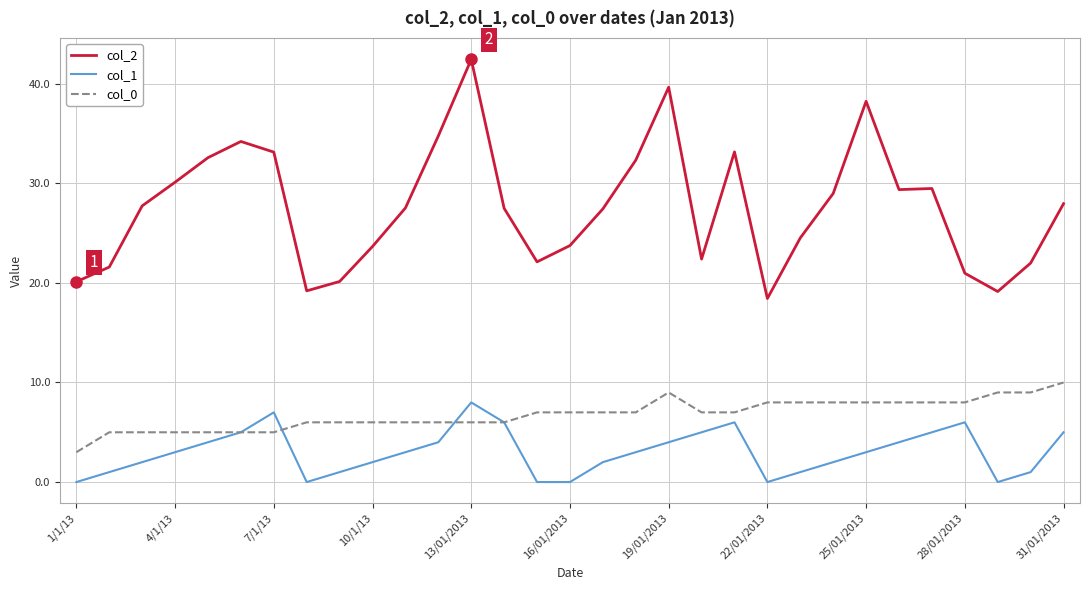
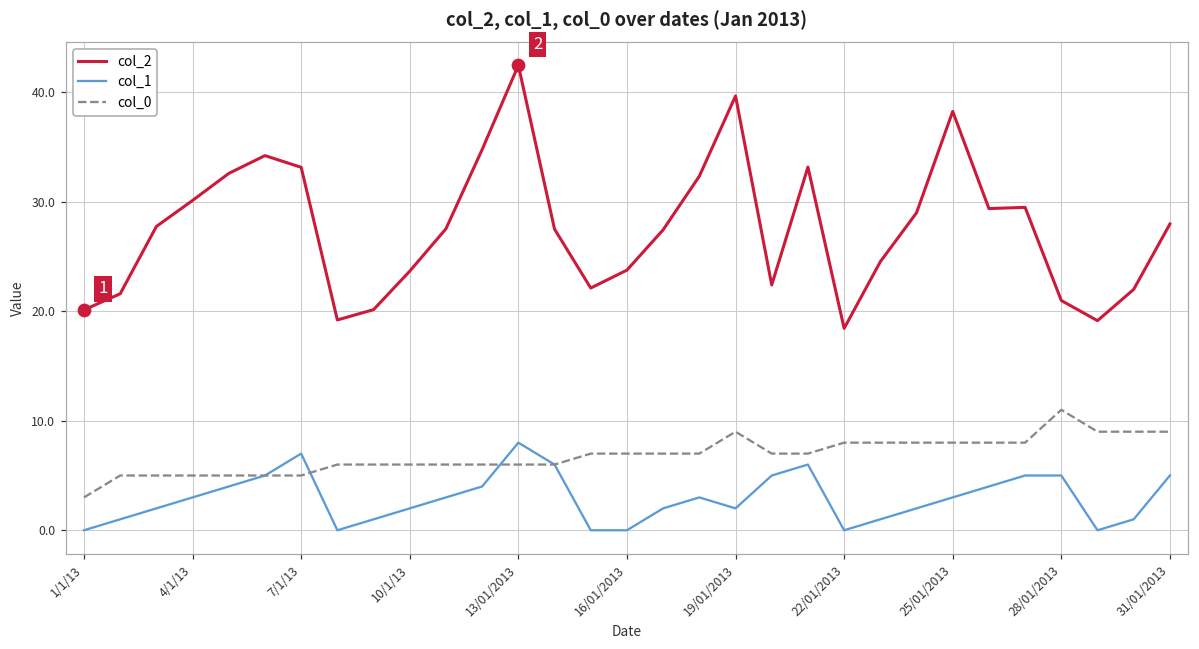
col_1, 19/01/2013: 4 -> 2
col_1, 28/01/2013: 6 -> 5
col_0, 28/01/2013: 8 -> 11
col_0, 31/01/2013: 10 -> 9
